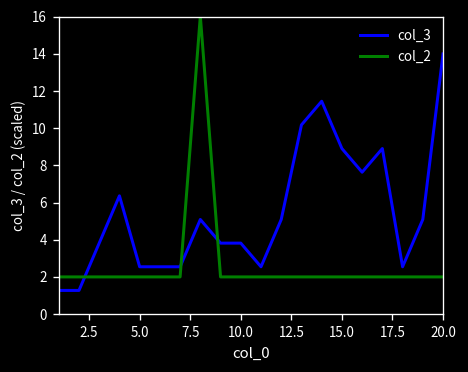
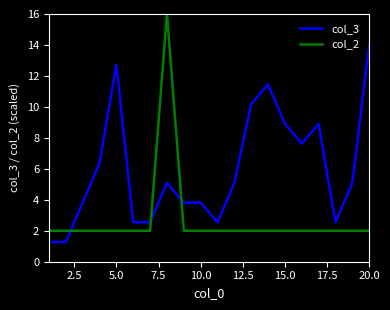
col_3, 5.0: 2.5 -> 12.7
